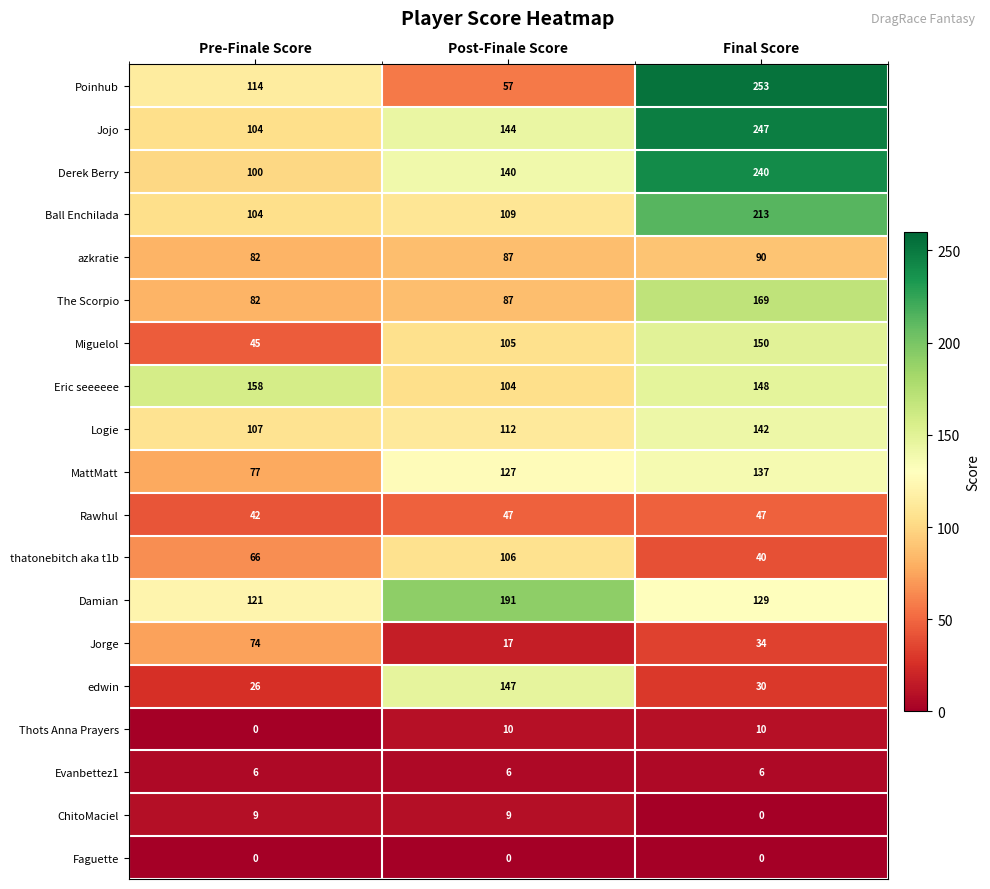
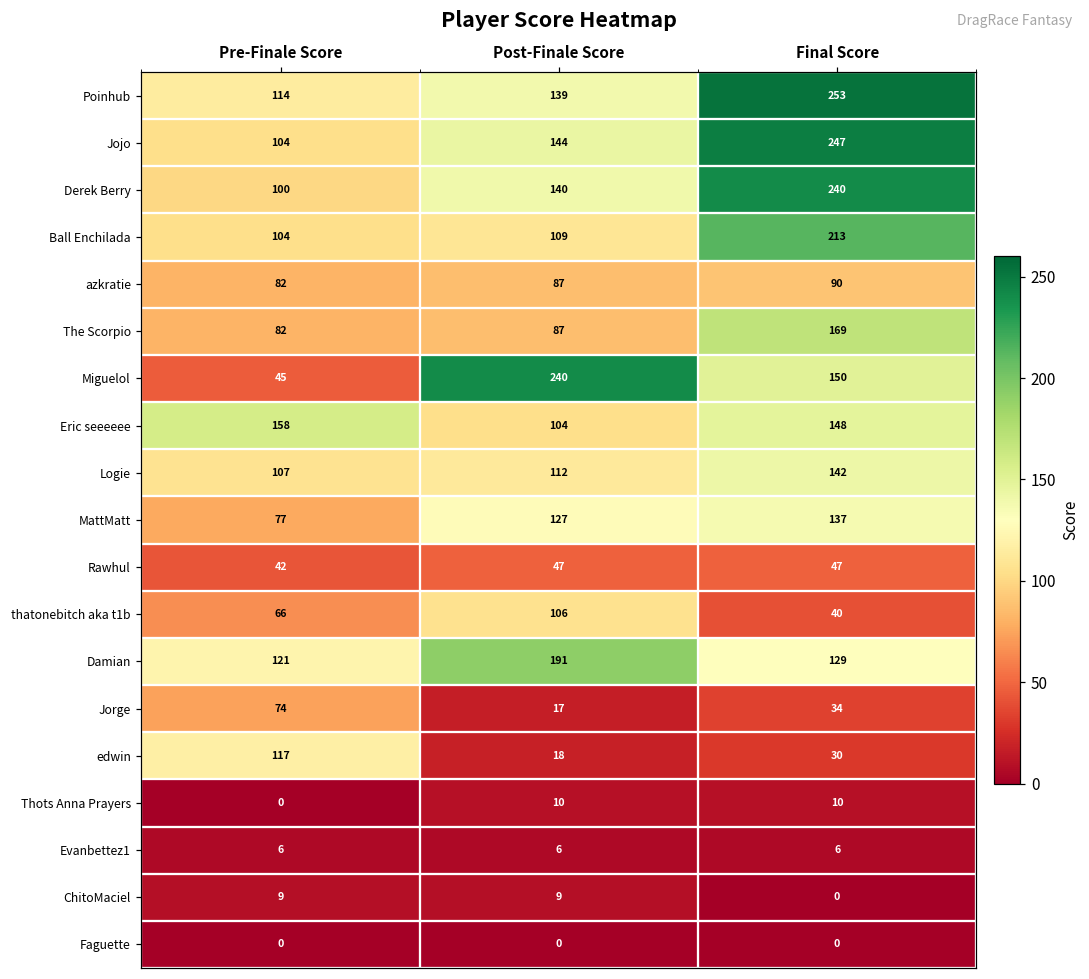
Poinhub, Post-Finale Score: 57 -> 139
Miguelol, Post-Finale Score: 105 -> 240
edwin, Pre-Finale Score: 26 -> 117
edwin, Post-Finale Score: 147 -> 18
